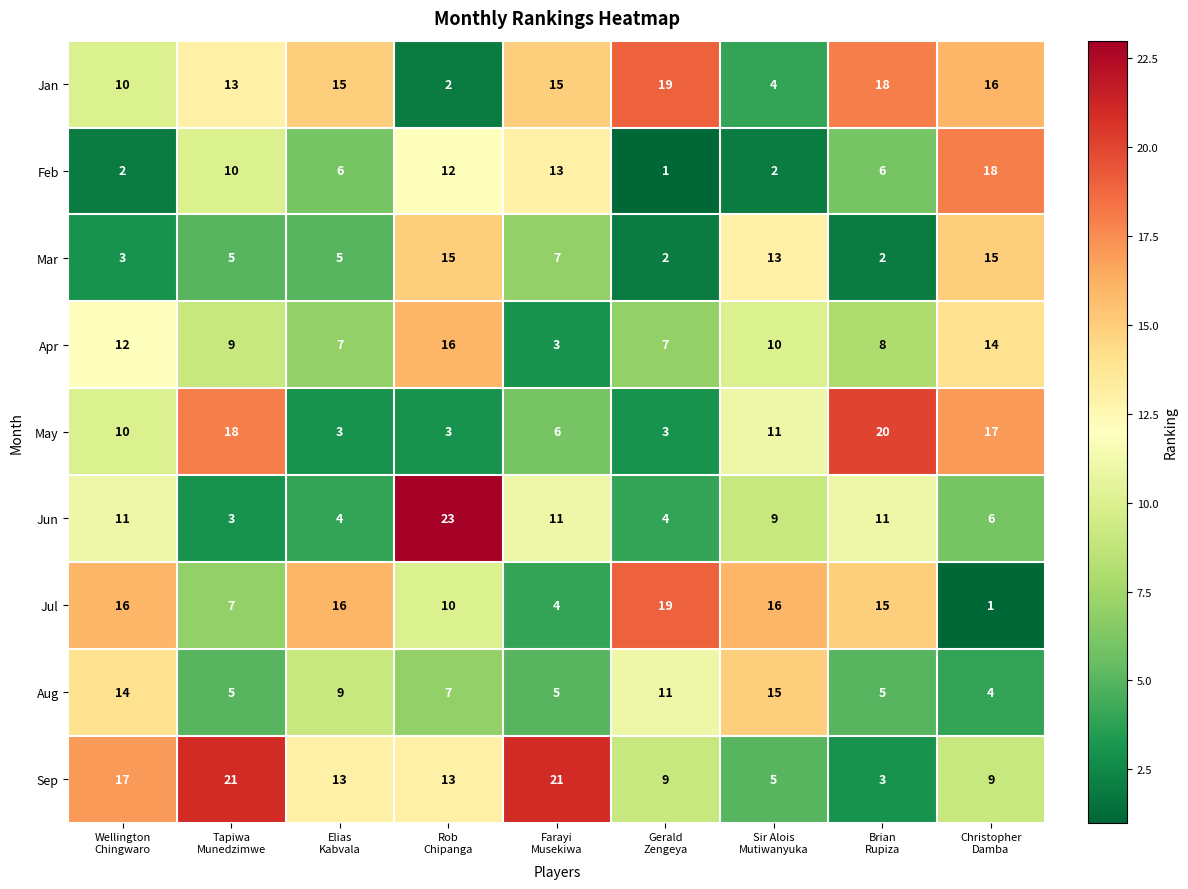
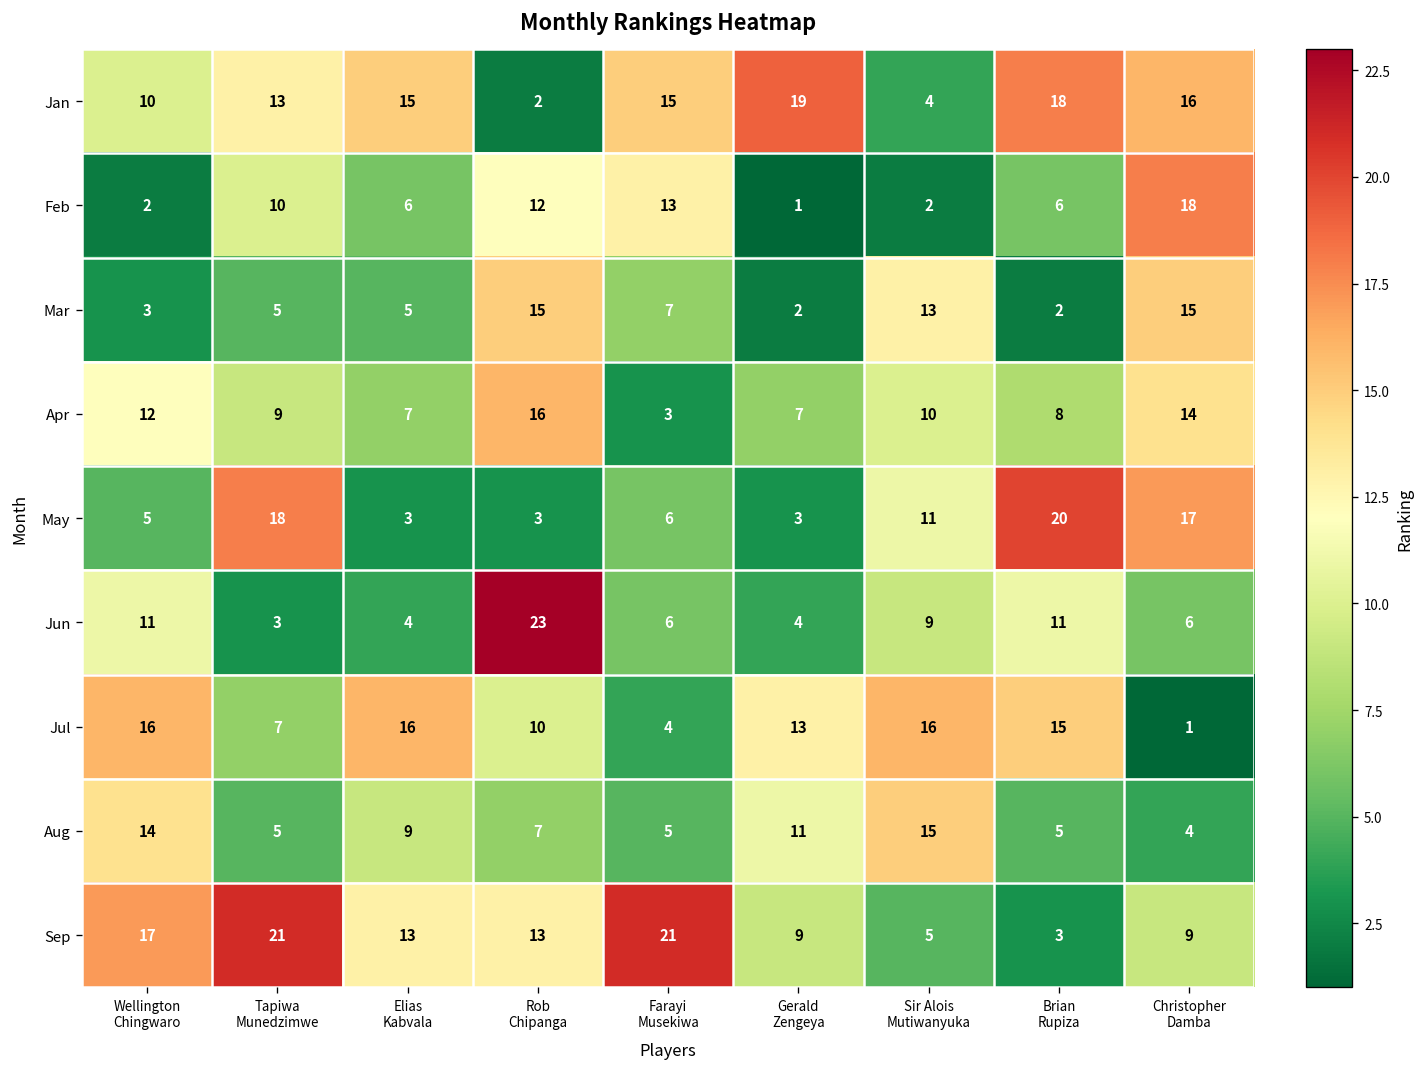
May, Wellington Chingwaro: 10 -> 5
Jun, Farayi Musekiwa: 11 -> 6
Jul, Gerald Zengeya: 19 -> 13
